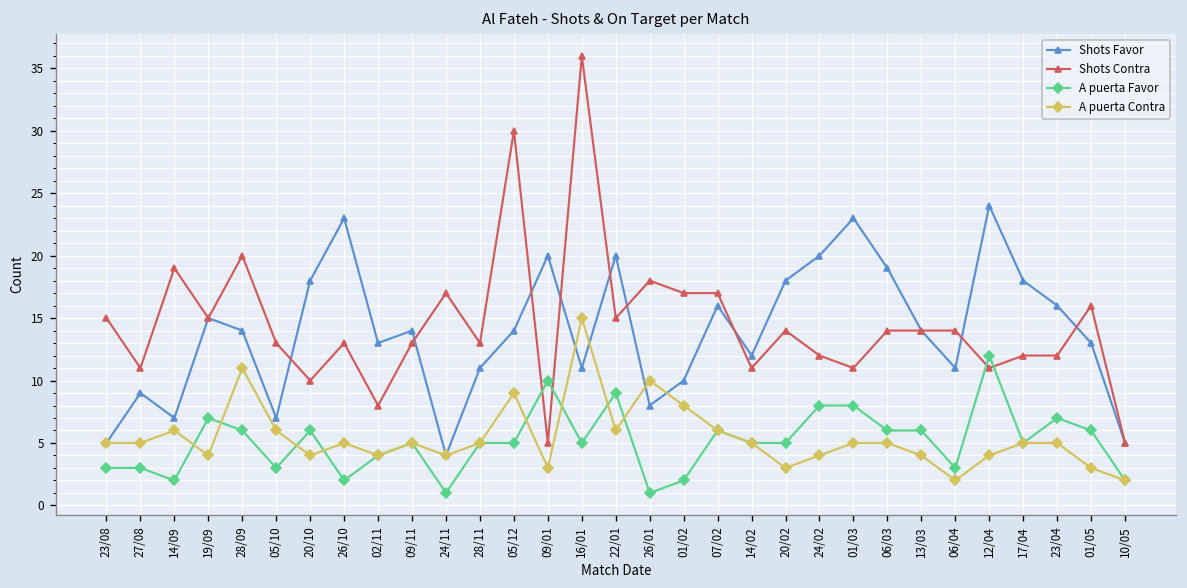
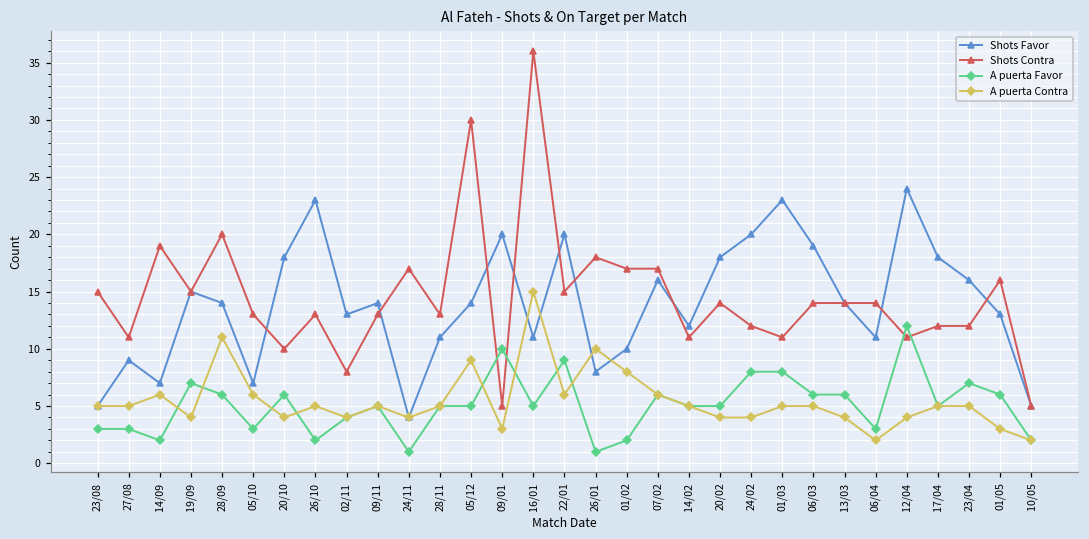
A puerta Contra, 20/02: 3 -> 4
